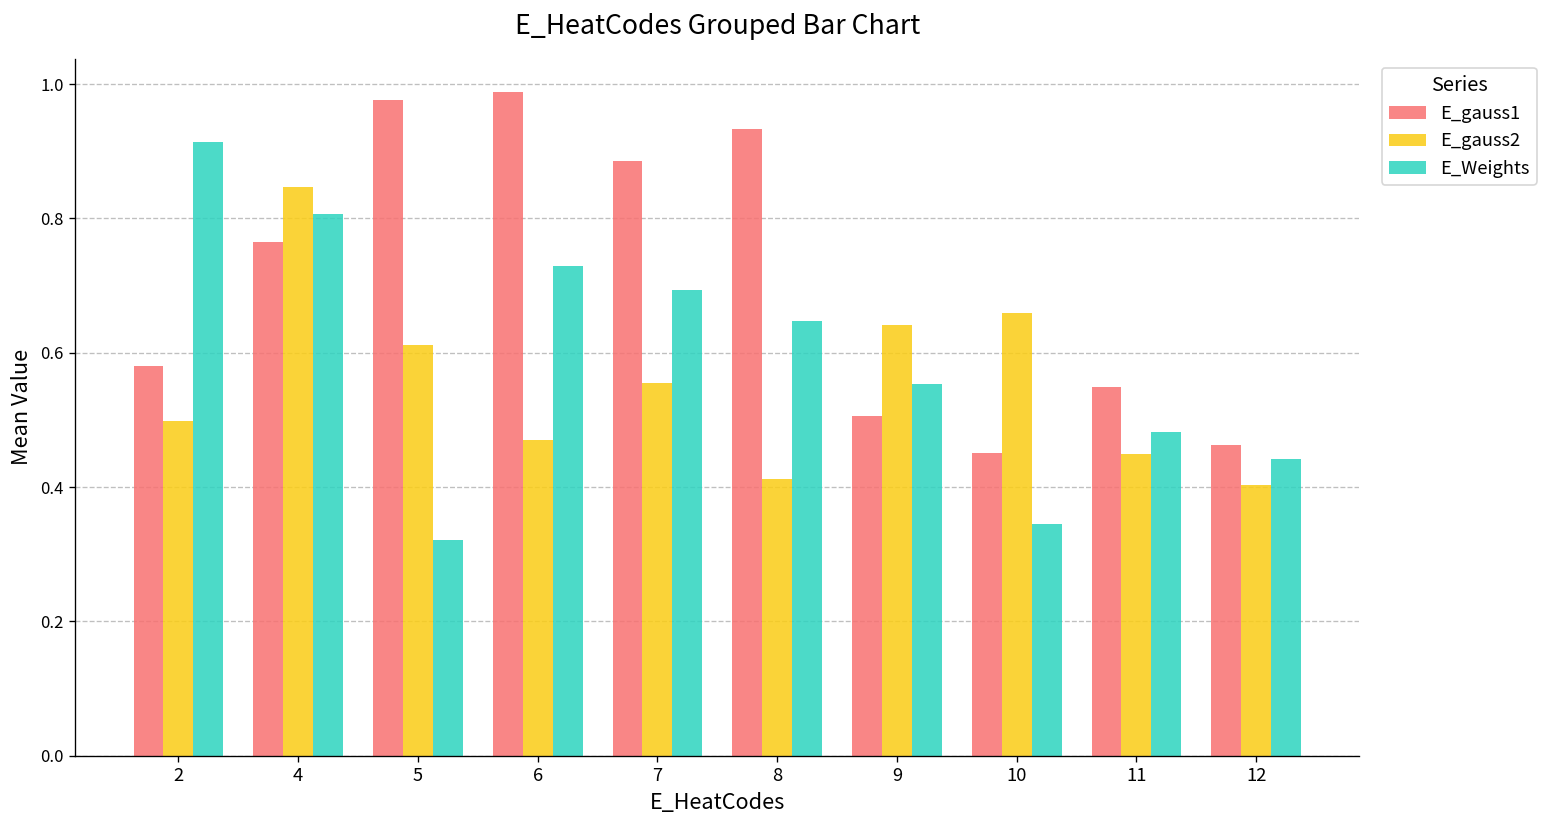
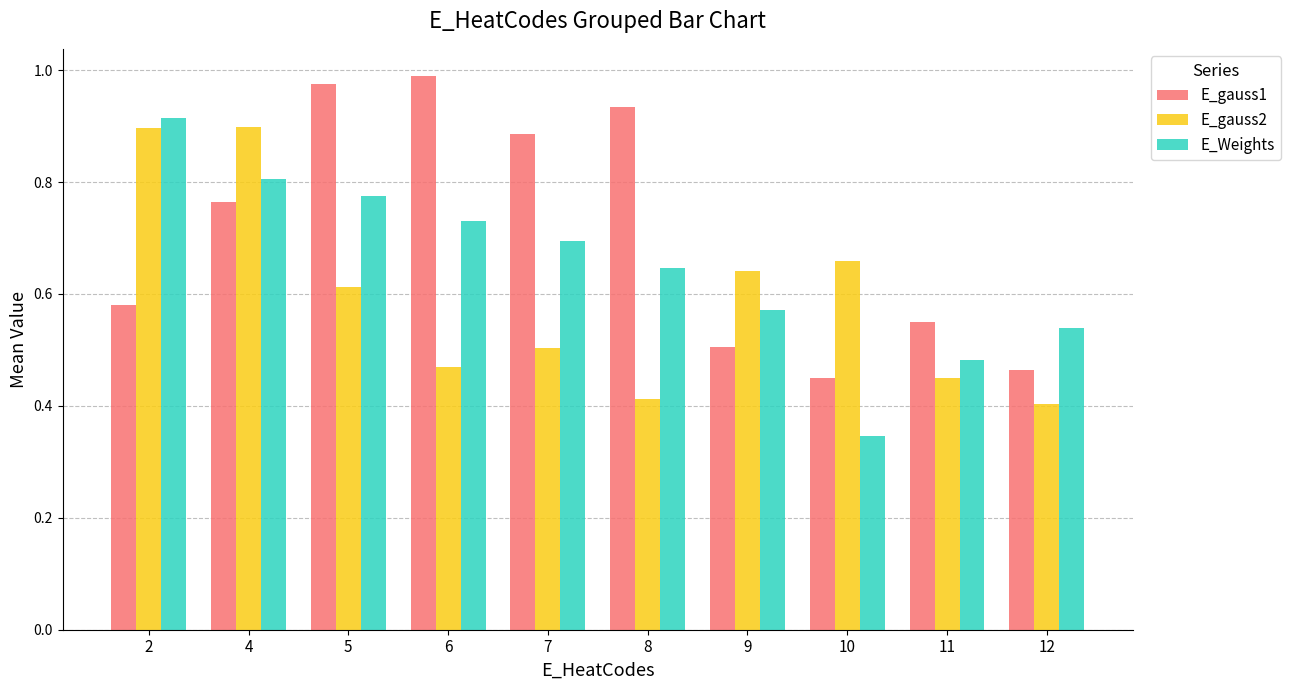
E_gauss2, 2: 0.50 -> 0.90
E_gauss2, 4: 0.85 -> 0.90
E_Weights, 5: 0.32 -> 0.78
E_gauss2, 7: 0.56 -> 0.50
E_Weights, 9: 0.55 -> 0.57
E_Weights, 12: 0.44 -> 0.54
